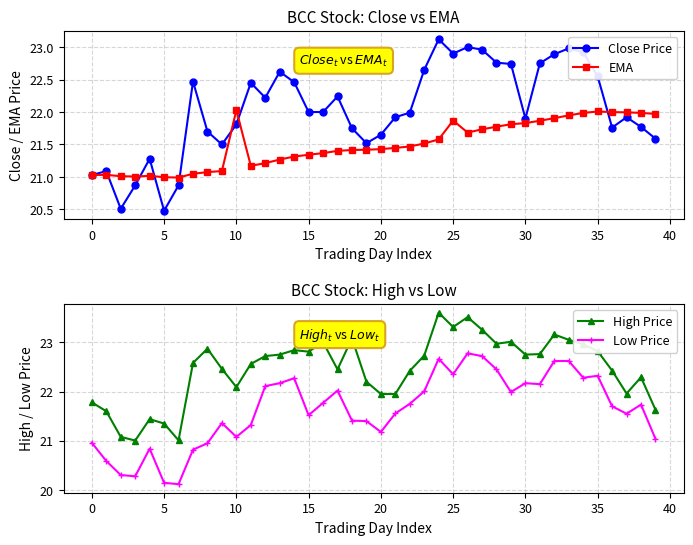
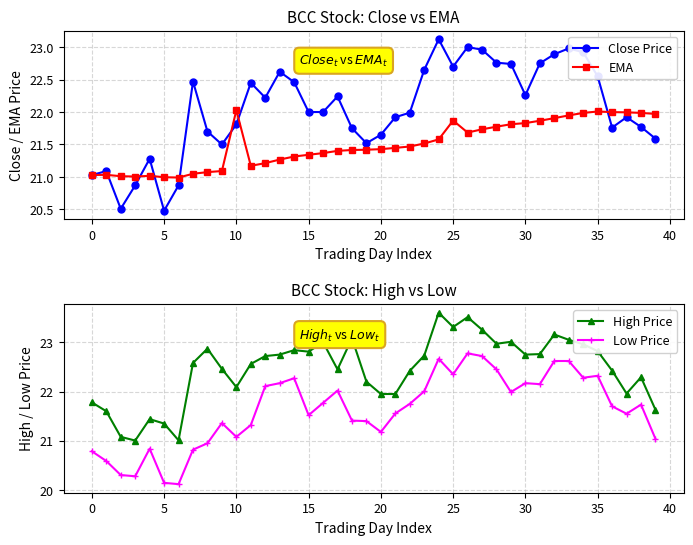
BCC Stock: Close vs EMA, Close Price, 25: 22.9 -> 22.7
BCC Stock: Close vs EMA, Close Price, 30: 21.9 -> 22.3
BCC Stock: High vs Low, Low Price, 0: 21.0 -> 20.8
